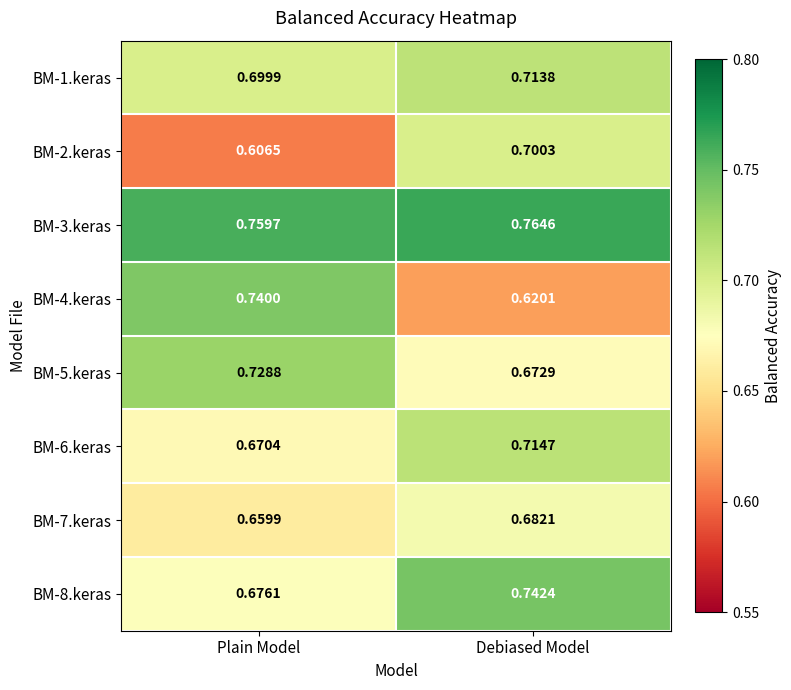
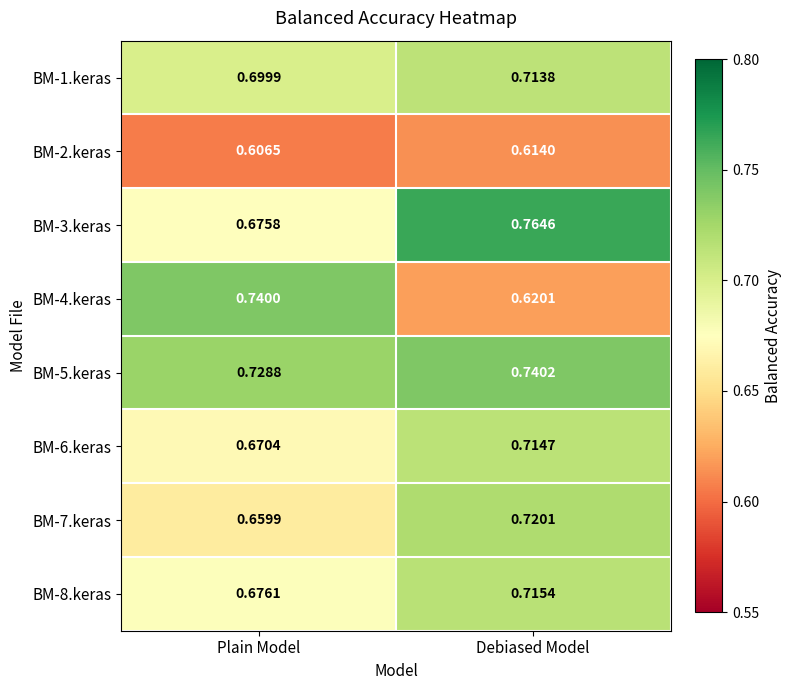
BM-2.keras, Debiased Model: 0.7003 -> 0.6140
BM-3.keras, Plain Model: 0.7597 -> 0.6758
BM-5.keras, Debiased Model: 0.6729 -> 0.7402
BM-7.keras, Debiased Model: 0.6821 -> 0.7201
BM-8.keras, Debiased Model: 0.7424 -> 0.7154
